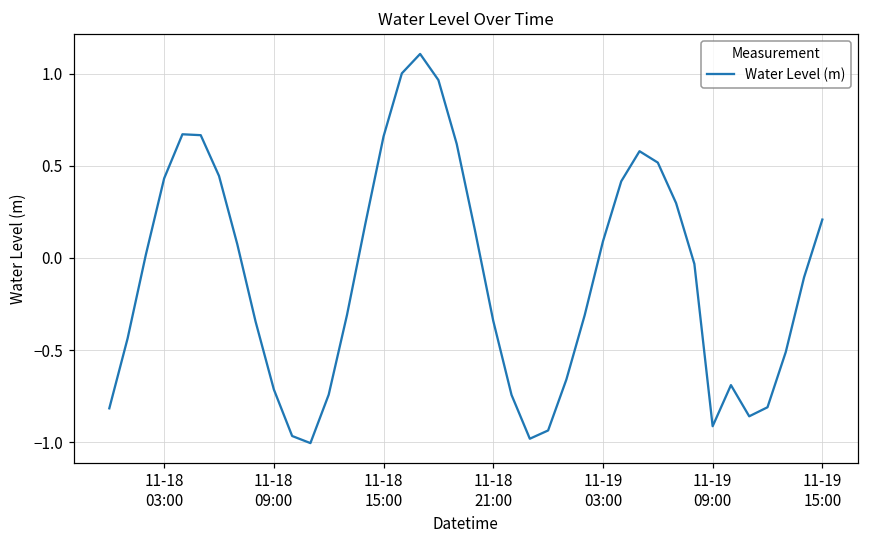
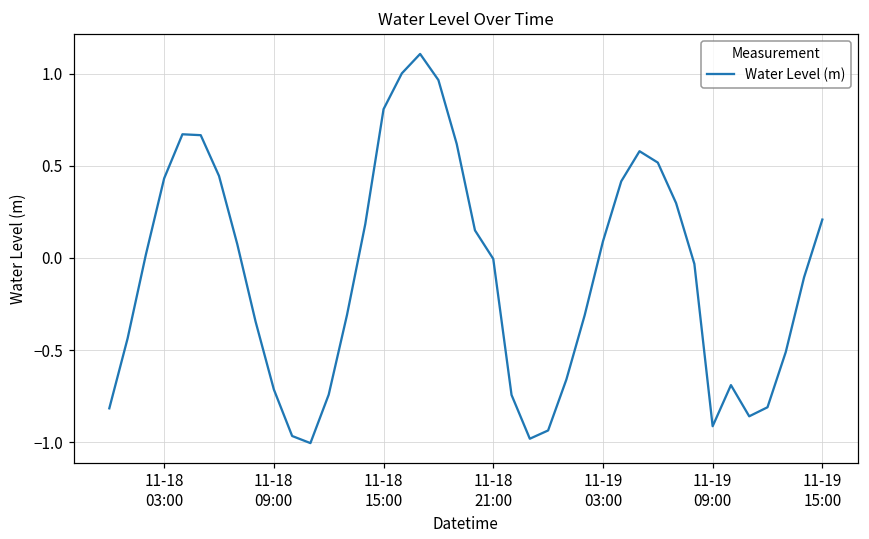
11-18 15:00: 0.66 -> 0.81
11-18 21:00: -0.34 -> -0.01
